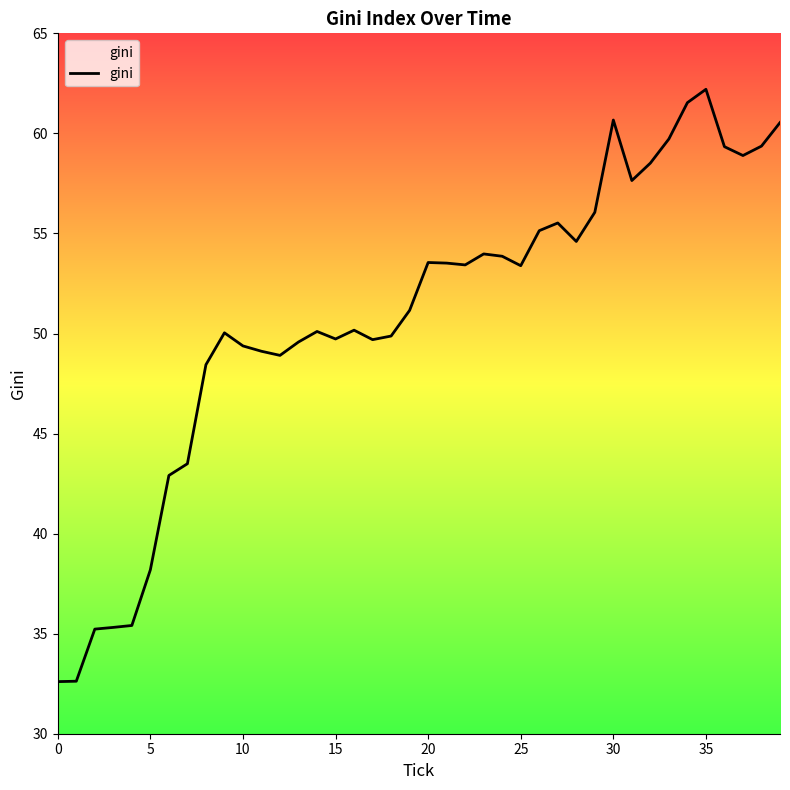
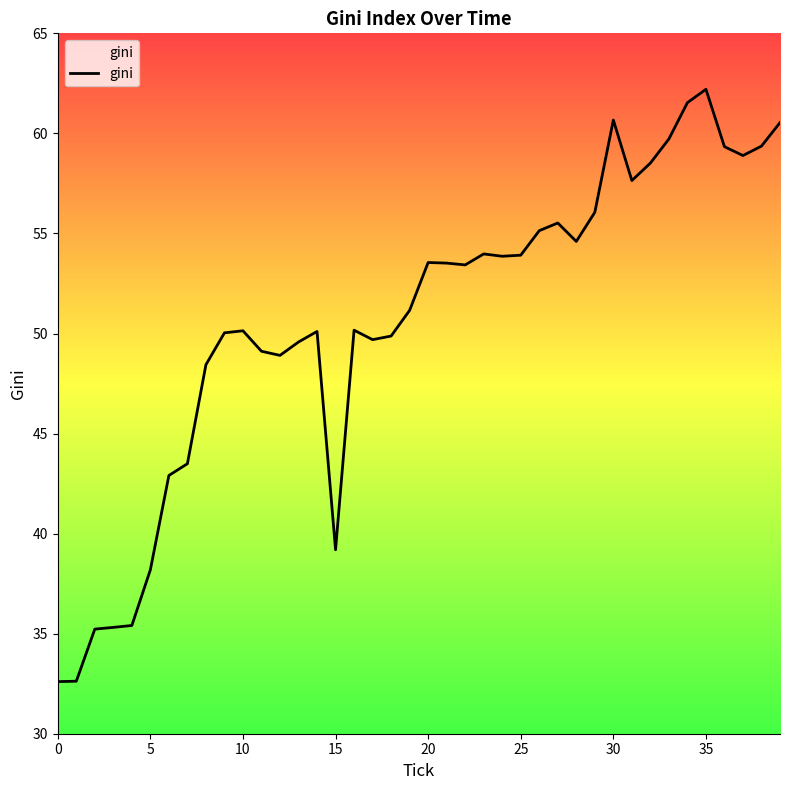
10: 49.4 -> 50.1
15: 49.7 -> 39.2
25: 53.4 -> 53.9
